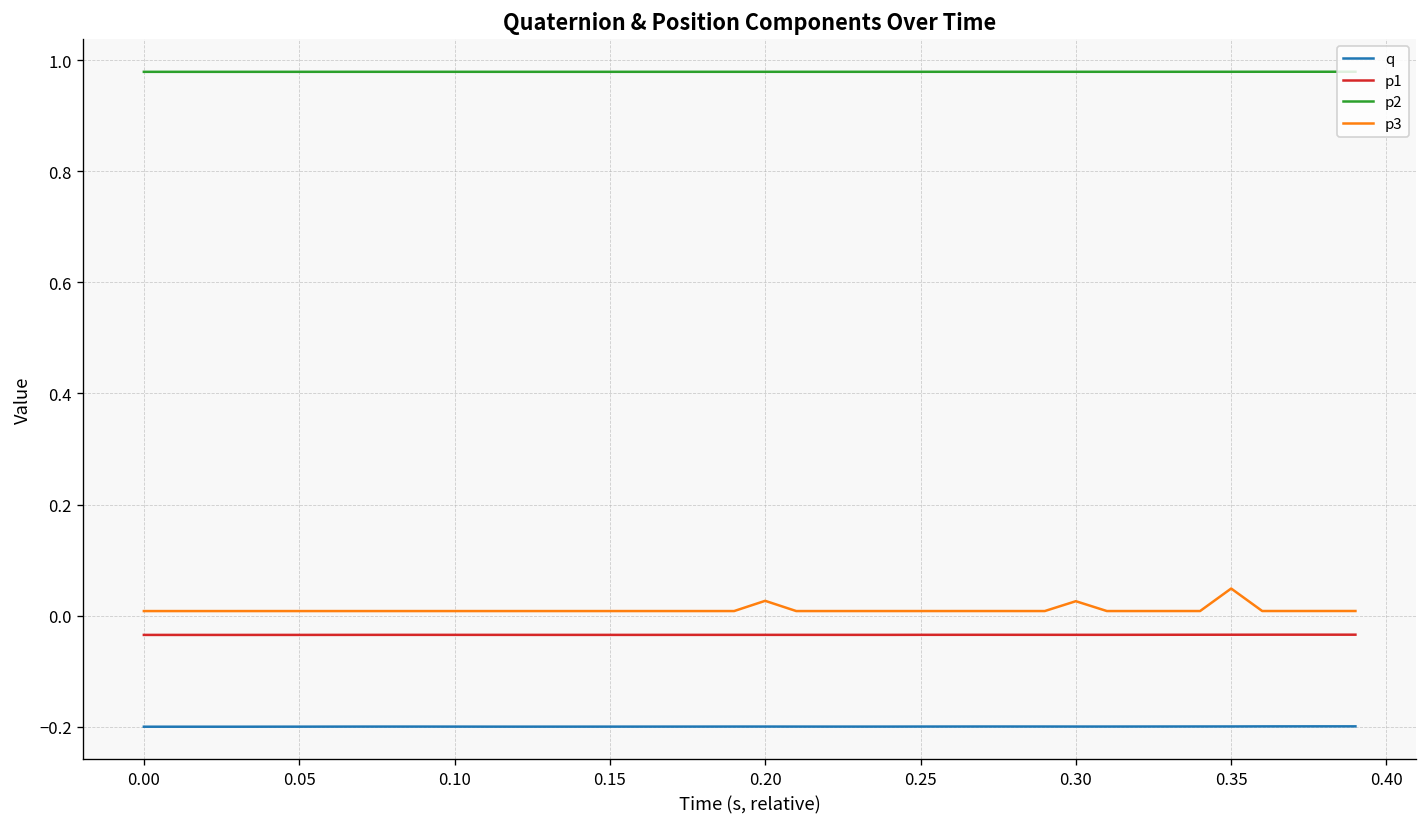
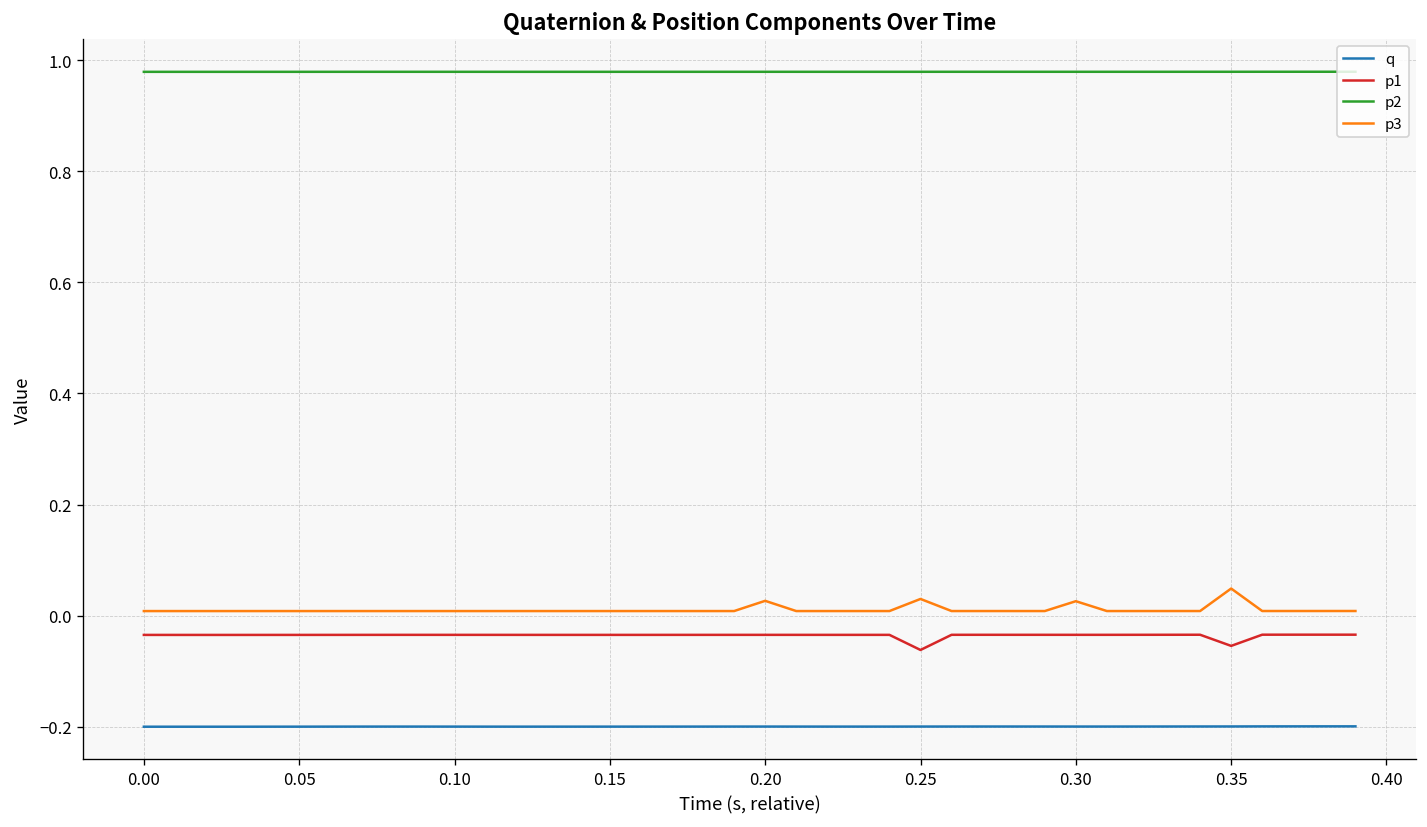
p1, 0.25: -0.03 -> -0.06
p3, 0.25: 0.01 -> 0.03
p1, 0.35: -0.03 -> -0.05
